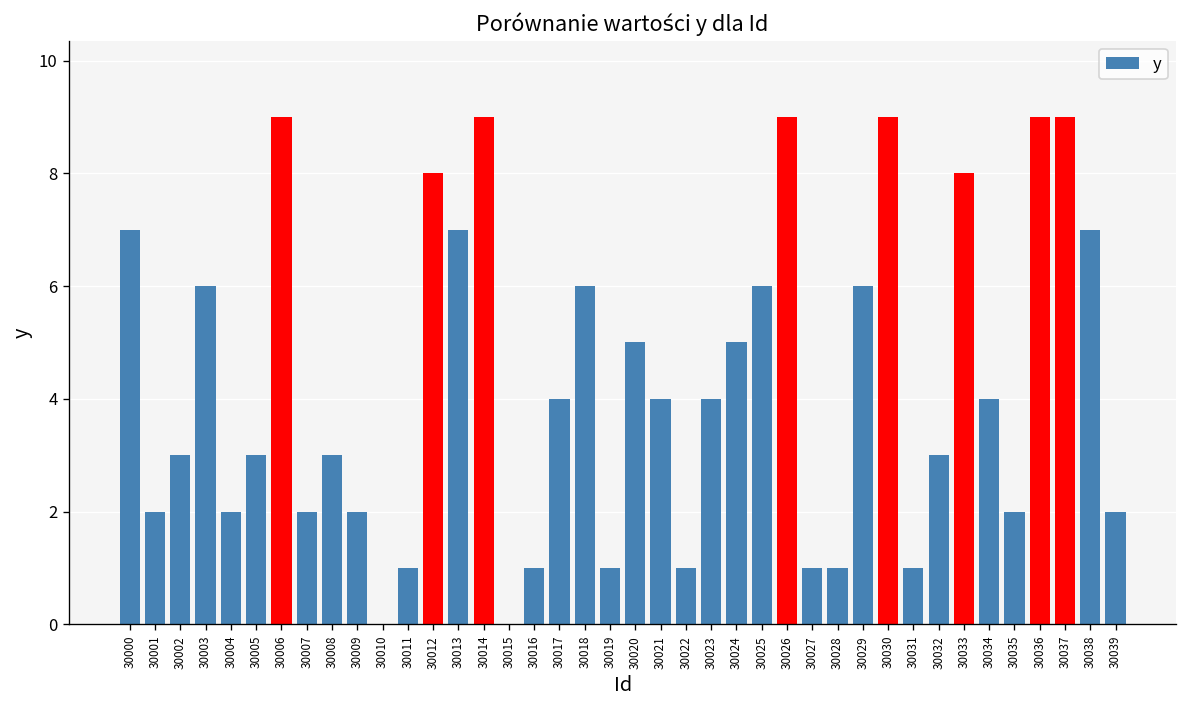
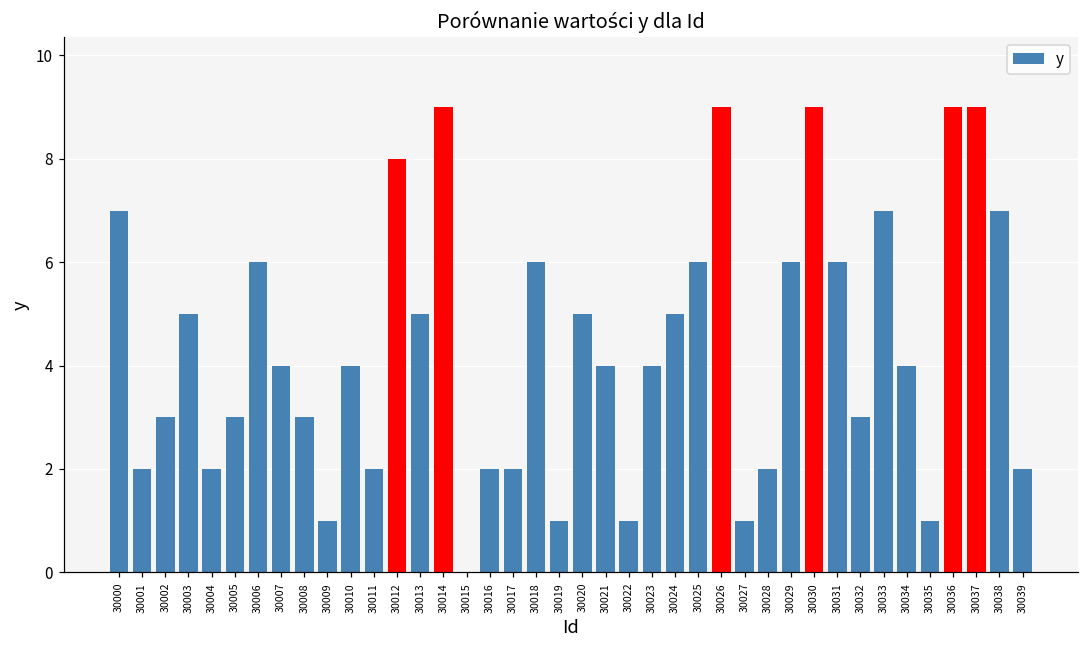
30003: 6 -> 5
30006: 9 -> 6
30007: 2 -> 4
30009: 2 -> 1
30010: 0 -> 4
30011: 1 -> 2
30013: 7 -> 5
30016: 1 -> 2
30017: 4 -> 2
30028: 1 -> 2
30031: 1 -> 6
30033: 8 -> 7
30035: 2 -> 1
